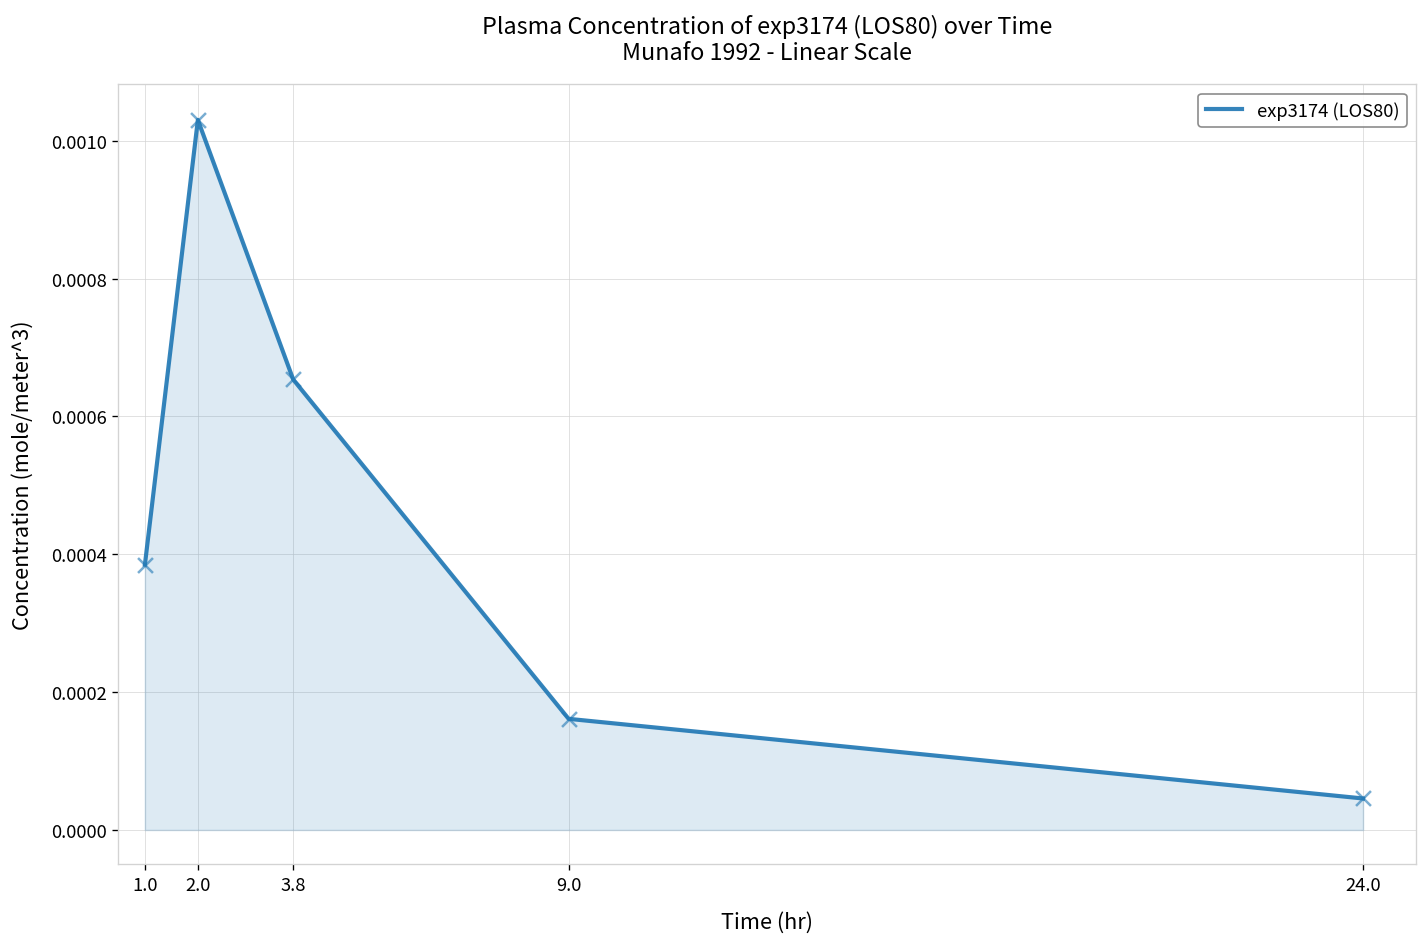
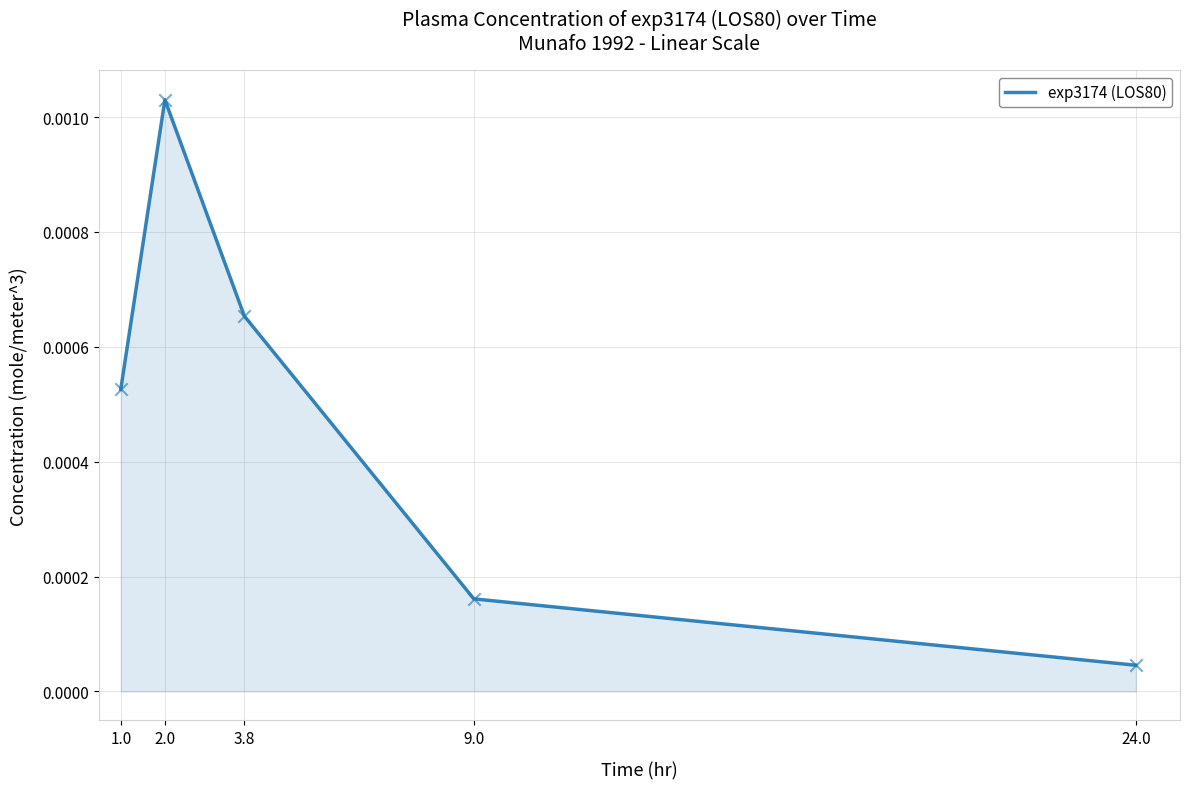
1.0: 0.00038 -> 0.00053
